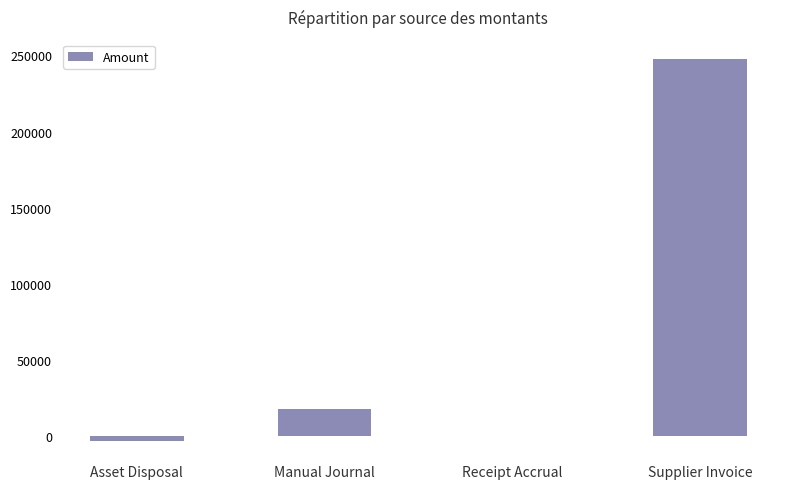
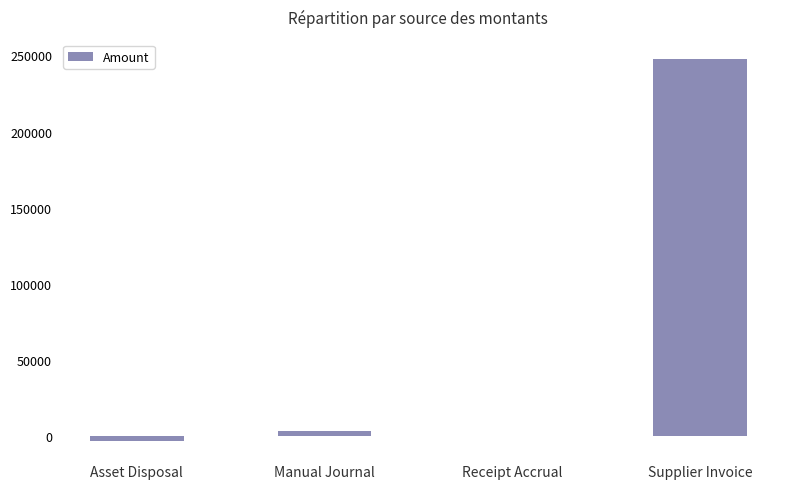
Manual Journal: 18000 -> 3000
